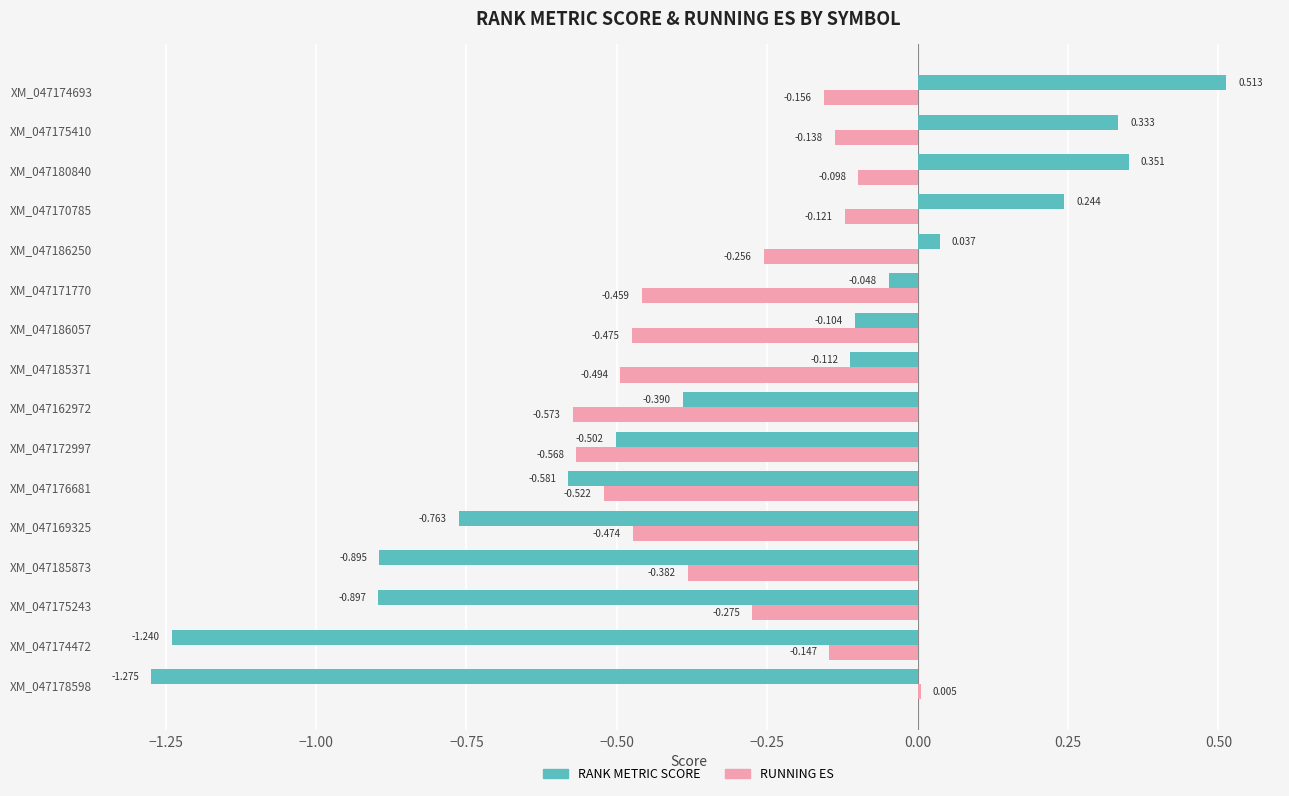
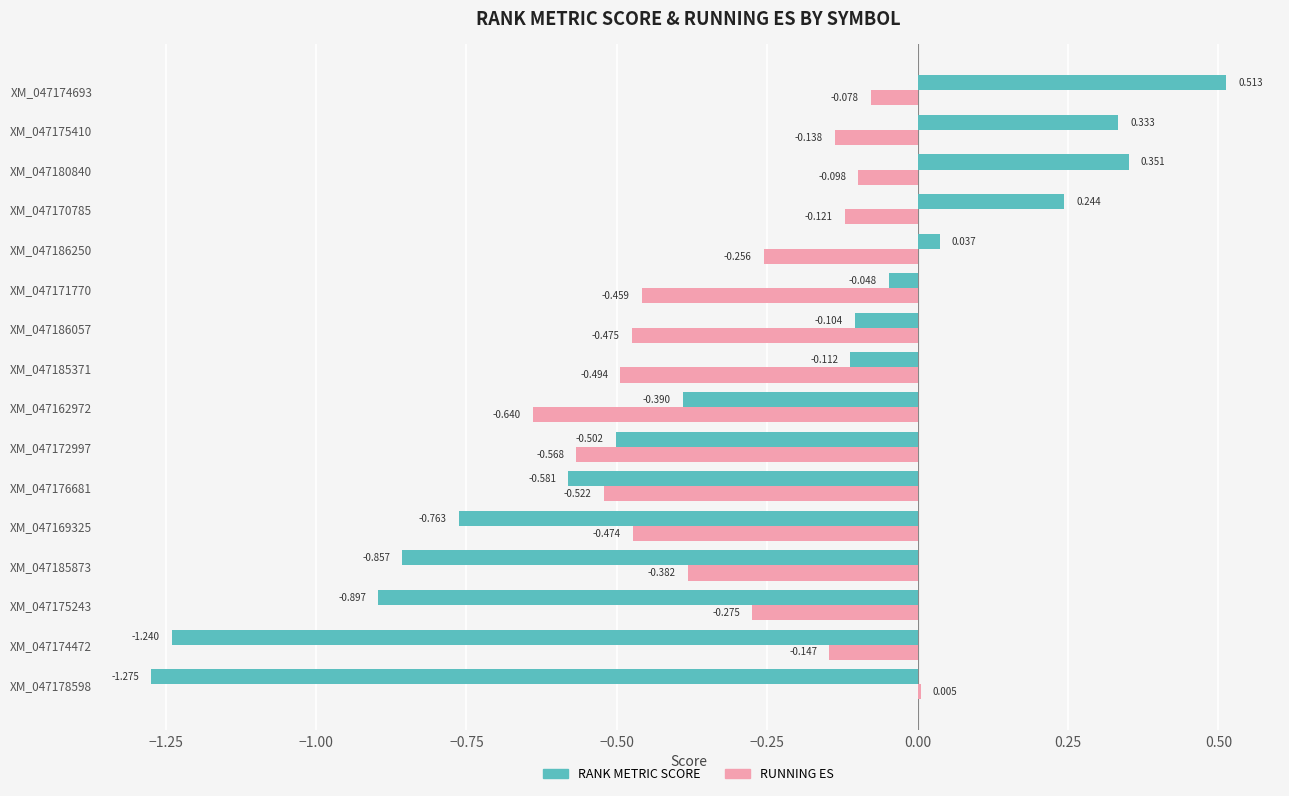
RUNNING ES, XM_047174693: -0.156 -> -0.078
RUNNING ES, XM_047162972: -0.573 -> -0.640
RANK METRIC SCORE, XM_047185873: -0.895 -> -0.857
